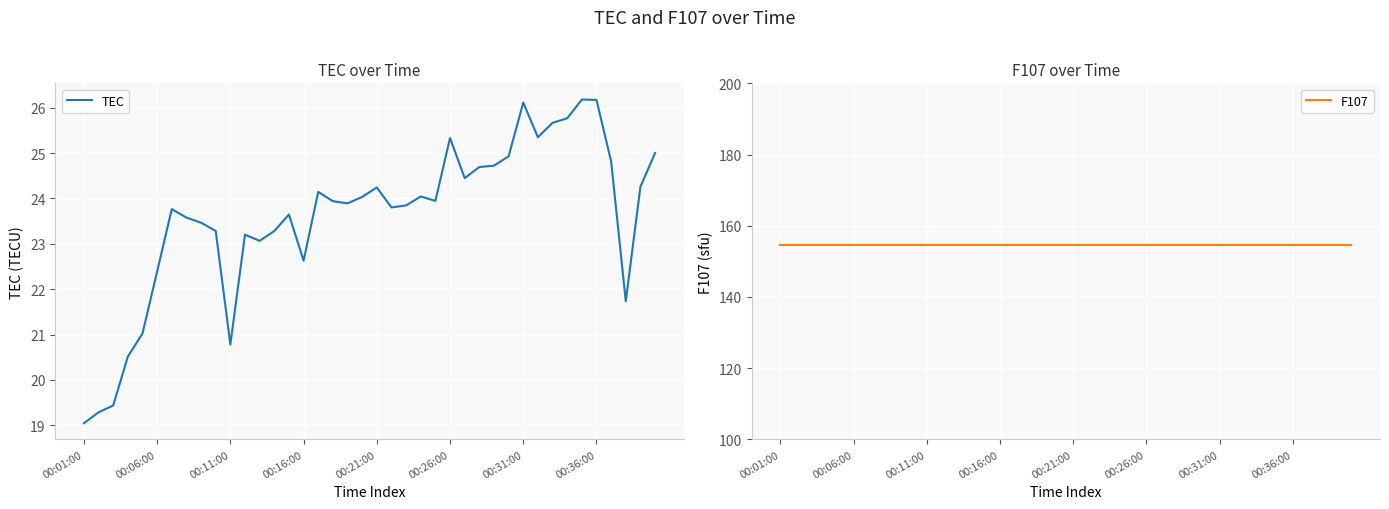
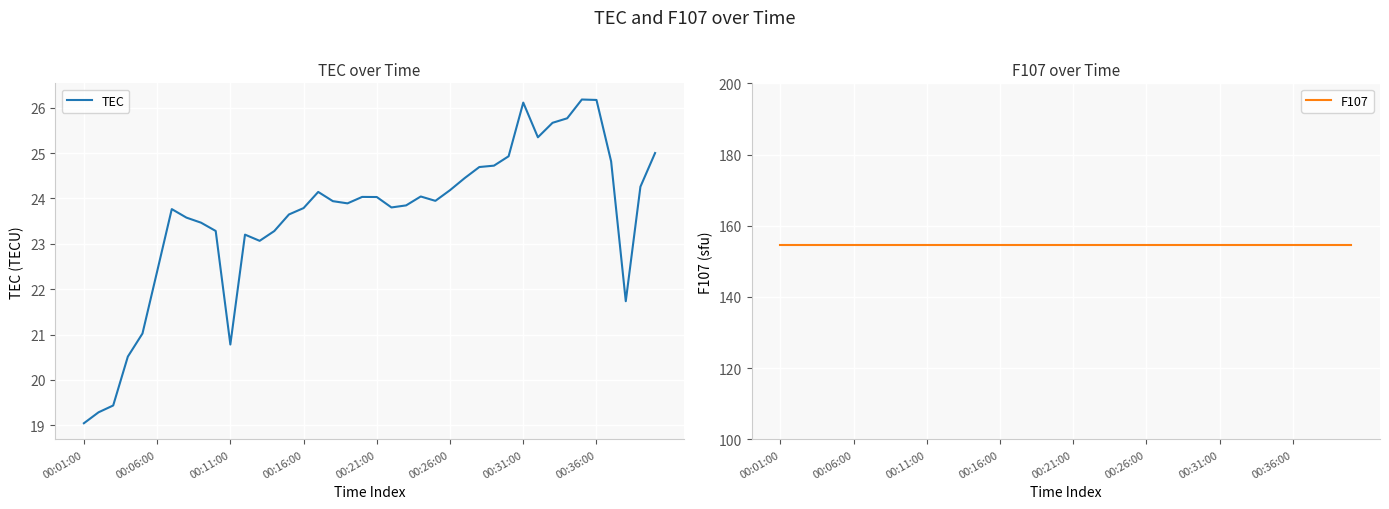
TEC over Time, 00:16:00: 22.6 -> 23.8
TEC over Time, 00:21:00: 24.2 -> 24.0
TEC over Time, 00:26:00: 25.3 -> 24.2
